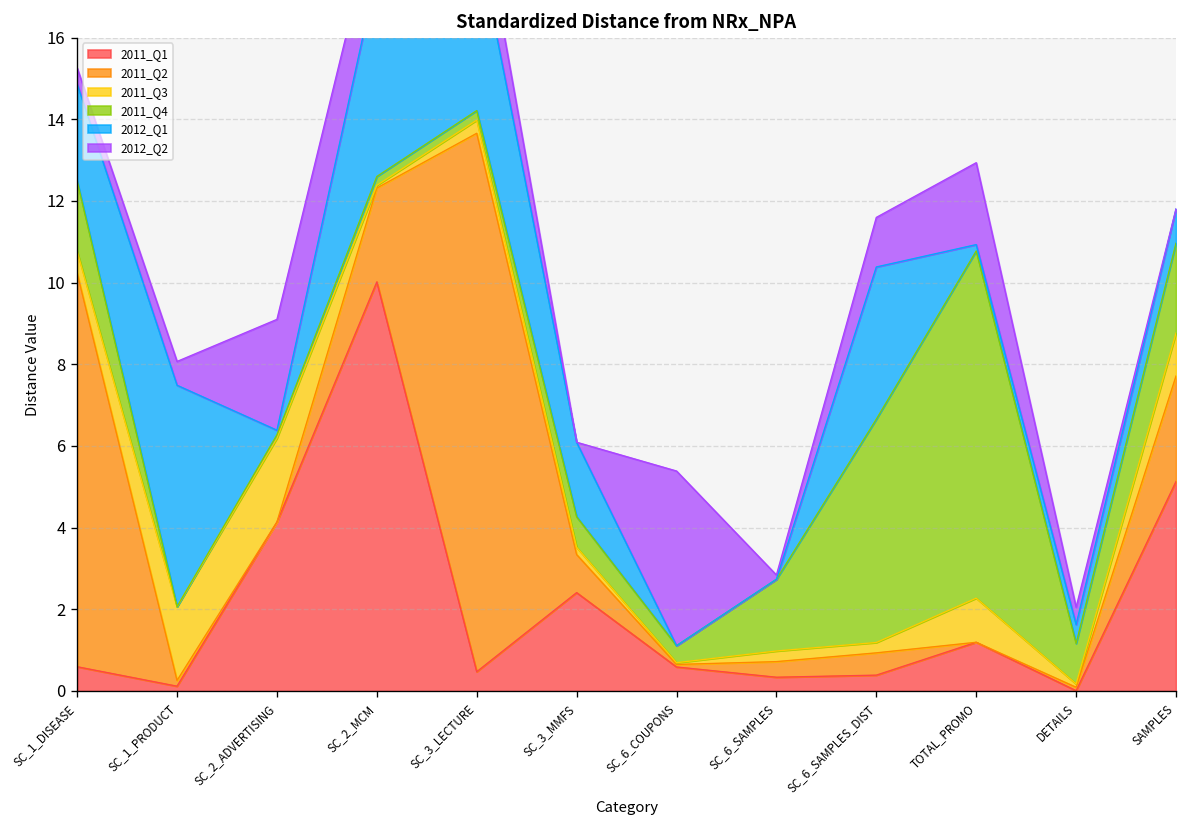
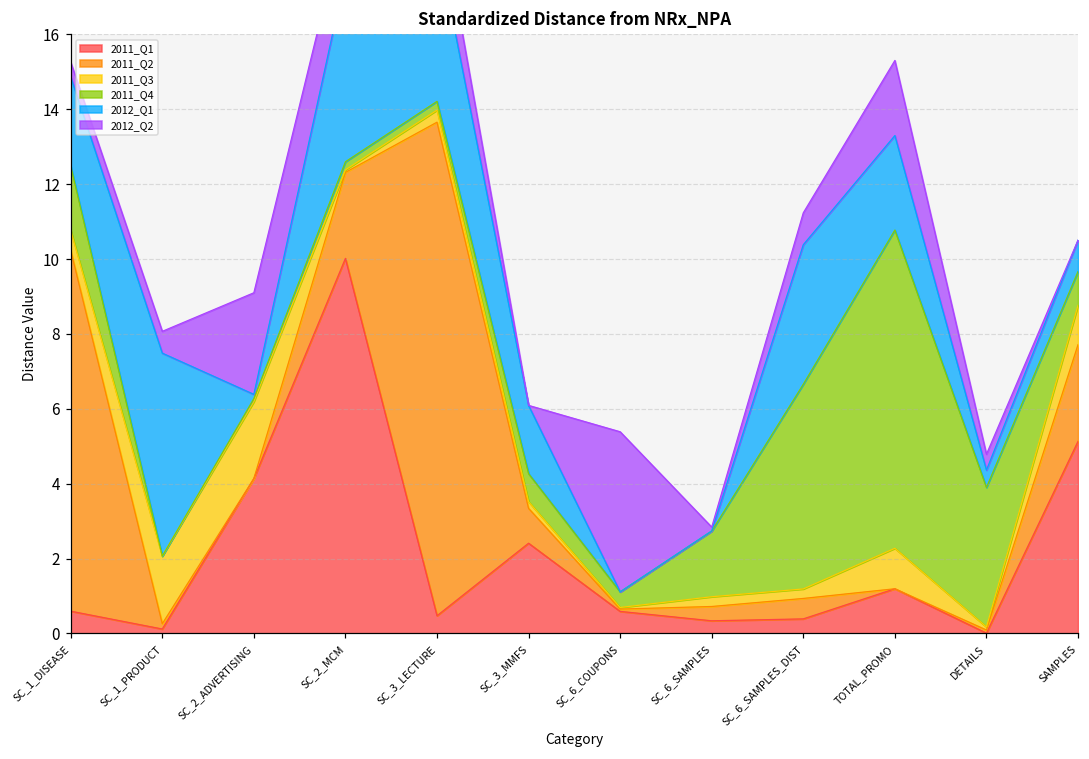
2012_Q2, SC_6_SAMPLES_DIST: 1.2 -> 0.9
2012_Q1, TOTAL_PROMO: 0.2 -> 2.5
2011_Q4, DETAILS: 1.0 -> 3.7
2011_Q4, SAMPLES: 2.2 -> 0.9
